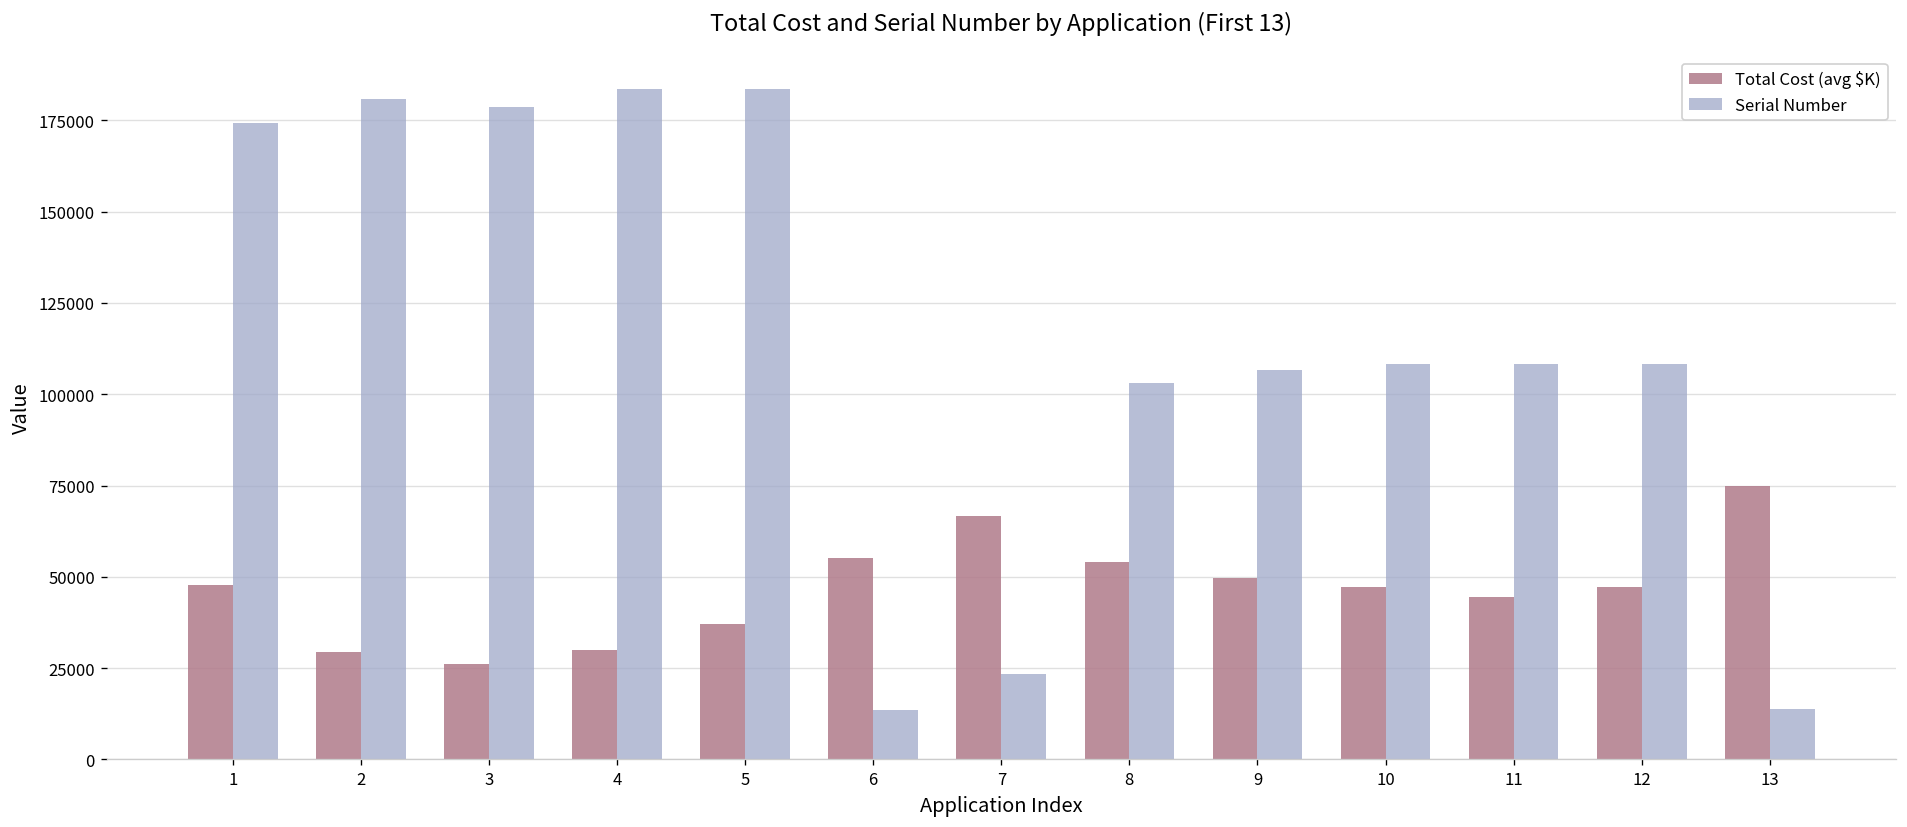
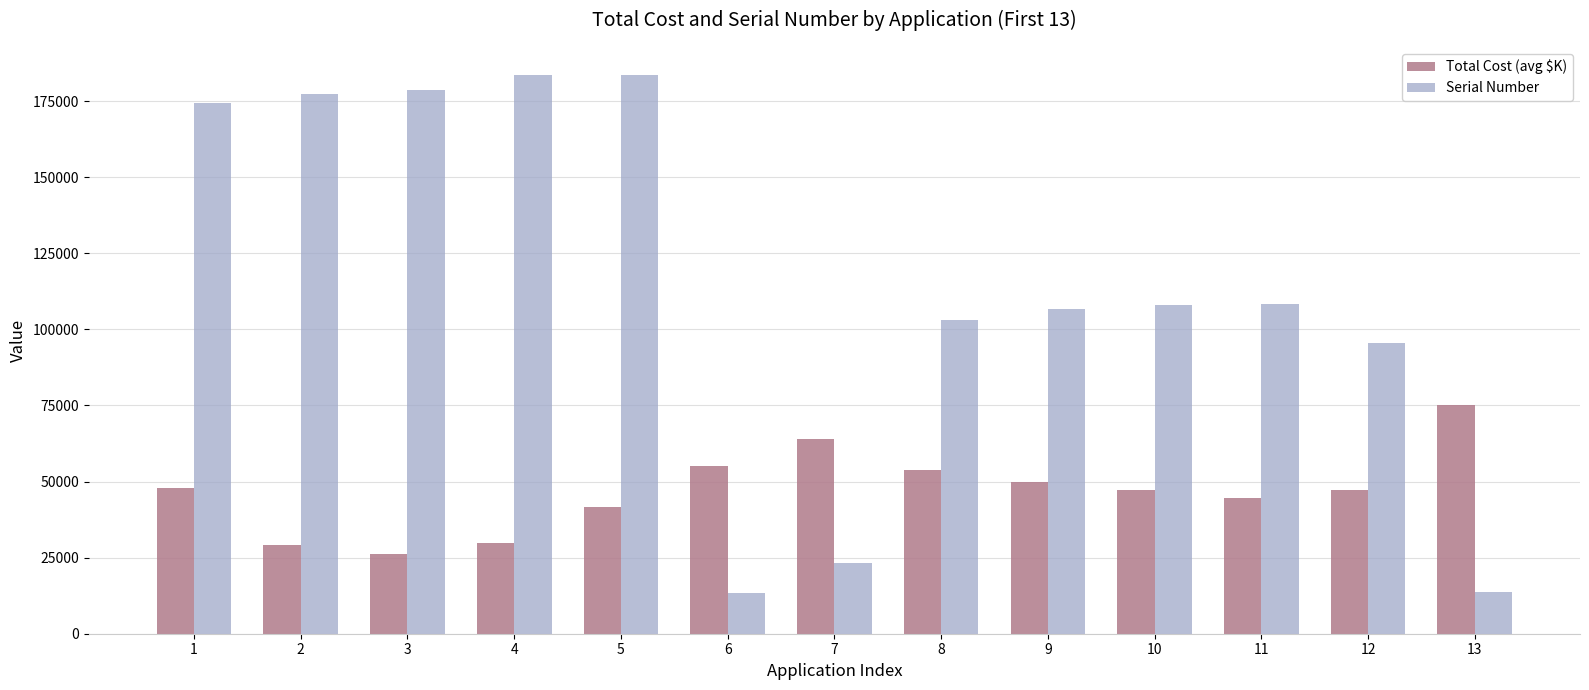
Serial Number, 2: 181000 -> 177000
Total Cost (avg $K), 5: 37000 -> 42000
Total Cost (avg $K), 7: 67000 -> 64000
Serial Number, 12: 108000 -> 95000
